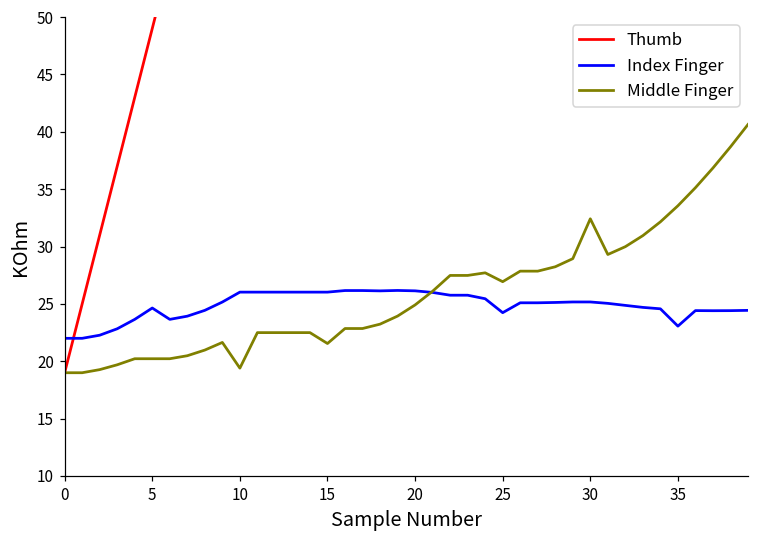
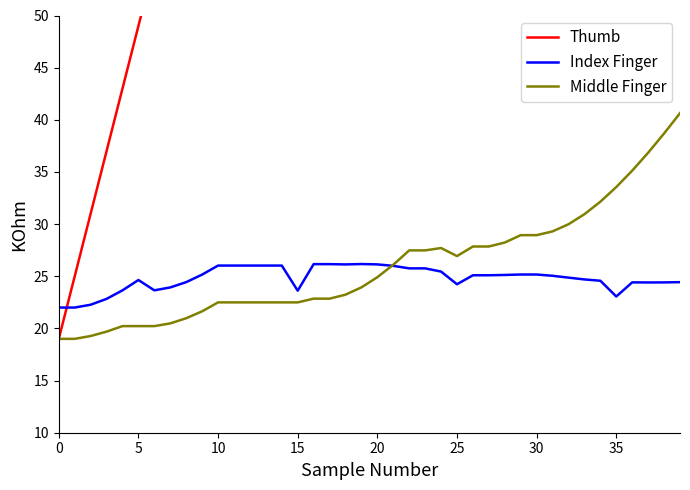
Middle Finger, 10: 19.4 -> 22.5
Index Finger, 15: 26.0 -> 23.6
Middle Finger, 15: 21.5 -> 22.5
Middle Finger, 30: 32.4 -> 28.9
